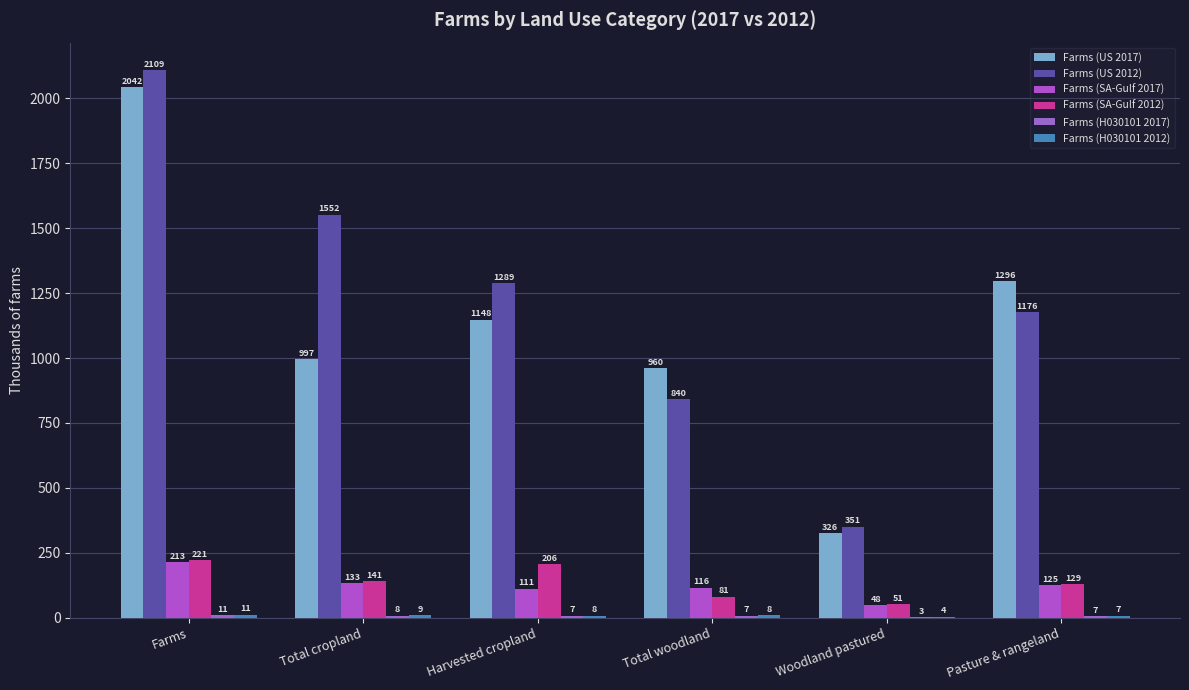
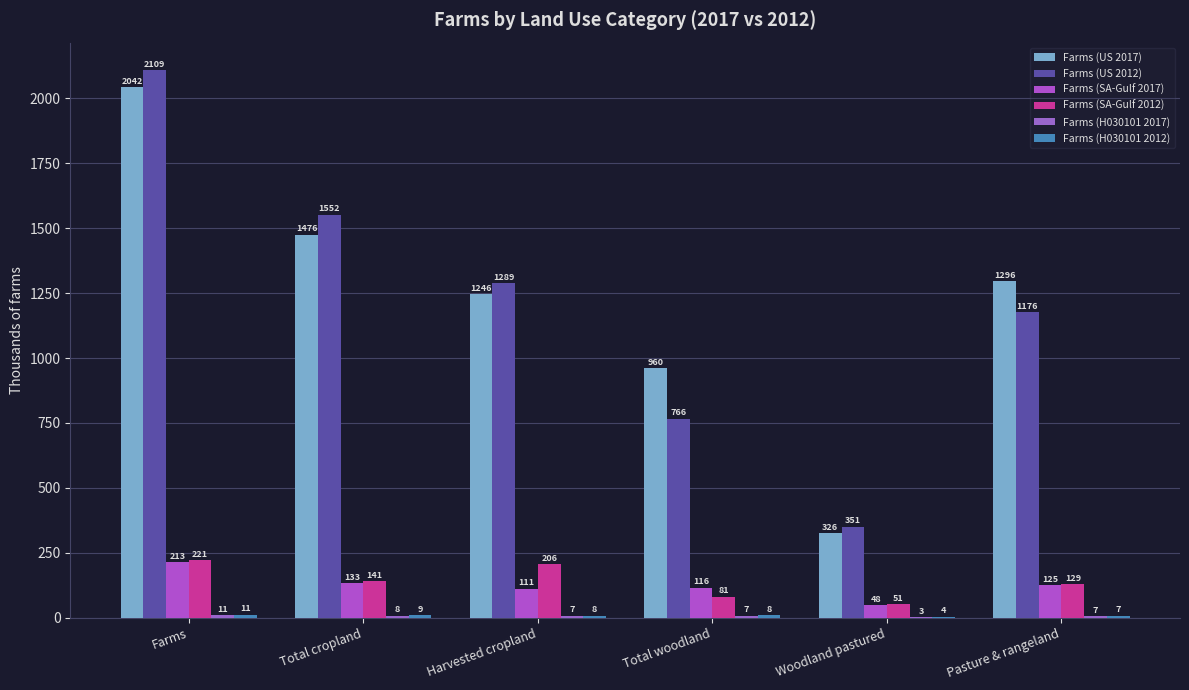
Farms (US 2017), Total cropland: 997 -> 1476
Farms (US 2017), Harvested cropland: 1148 -> 1246
Farms (US 2012), Total woodland: 840 -> 766
